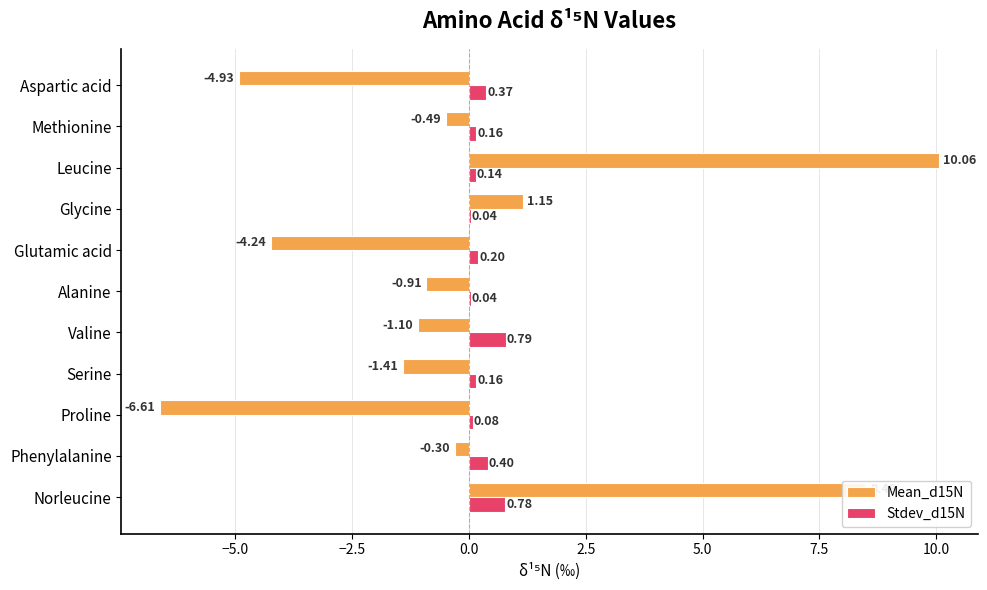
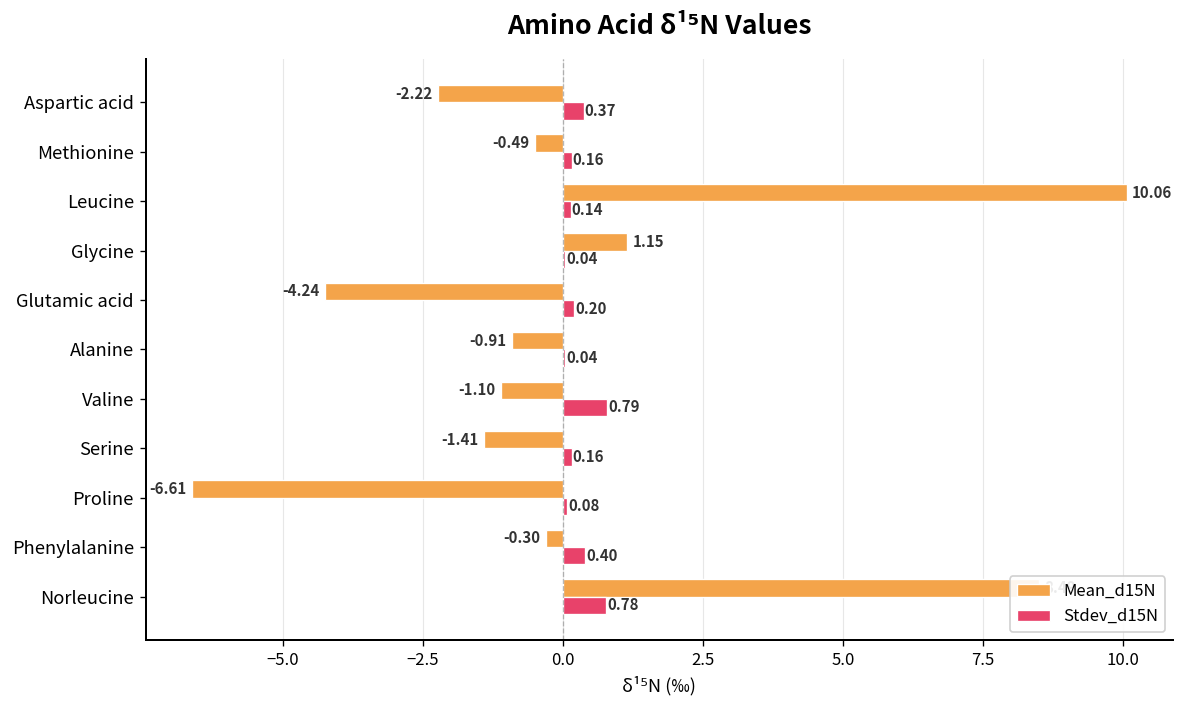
Mean_d15N, Aspartic acid: -4.93 -> -2.22
